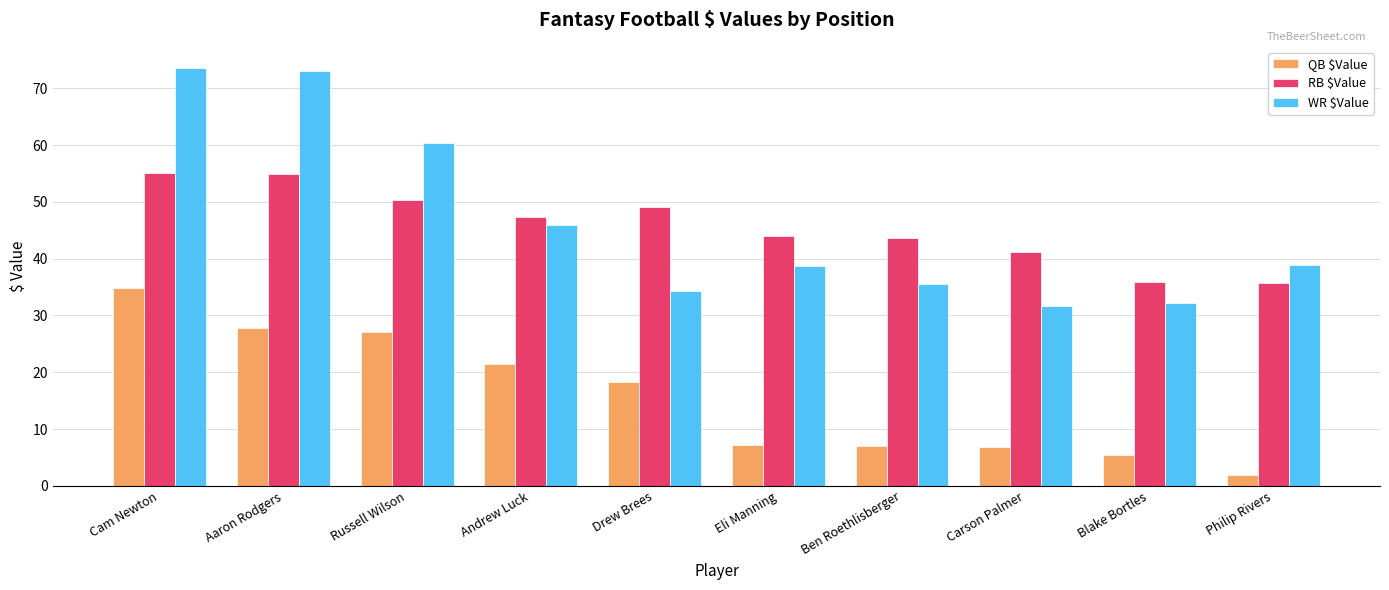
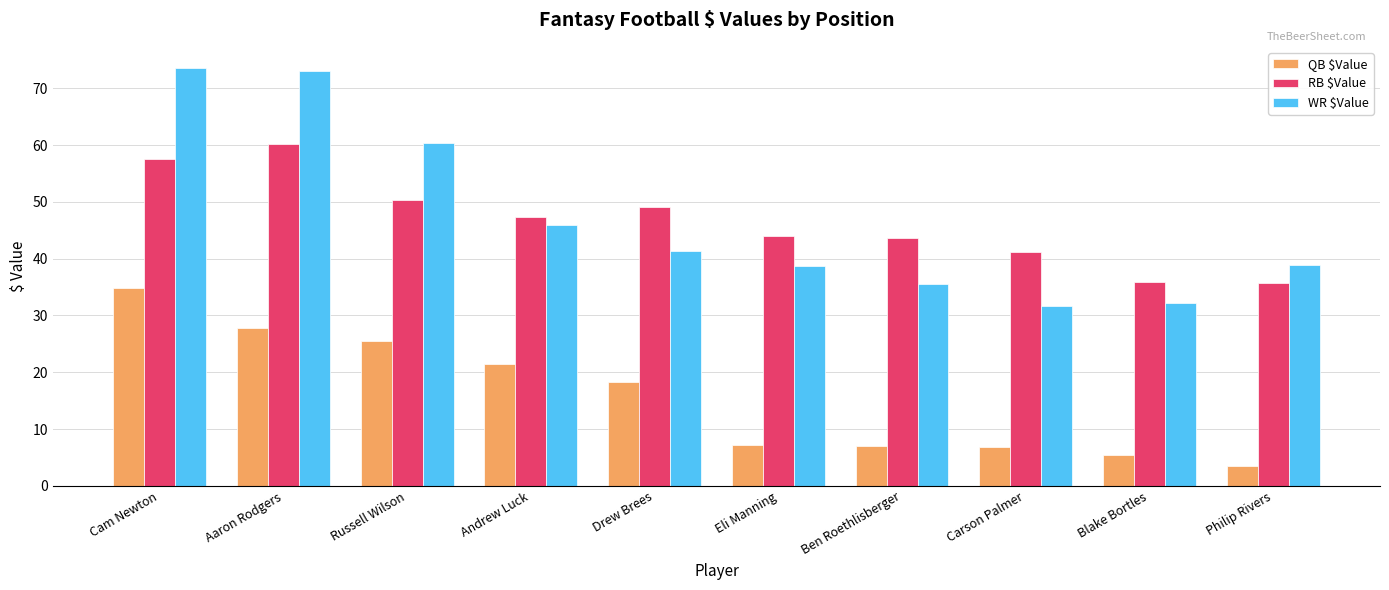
RB $Value, Cam Newton: 55 -> 58
RB $Value, Aaron Rodgers: 55 -> 60
QB $Value, Russell Wilson: 27 -> 25
WR $Value, Drew Brees: 34 -> 41
QB $Value, Philip Rivers: 2 -> 3
